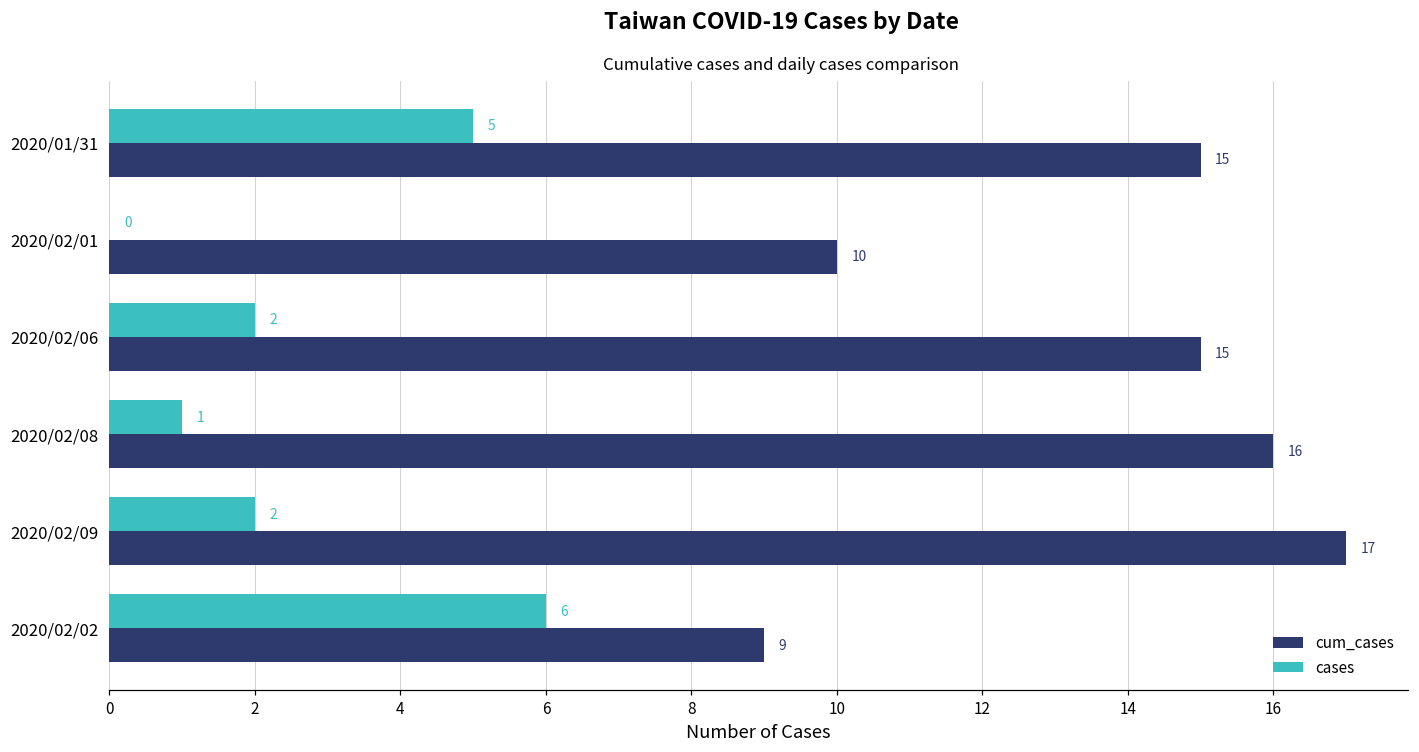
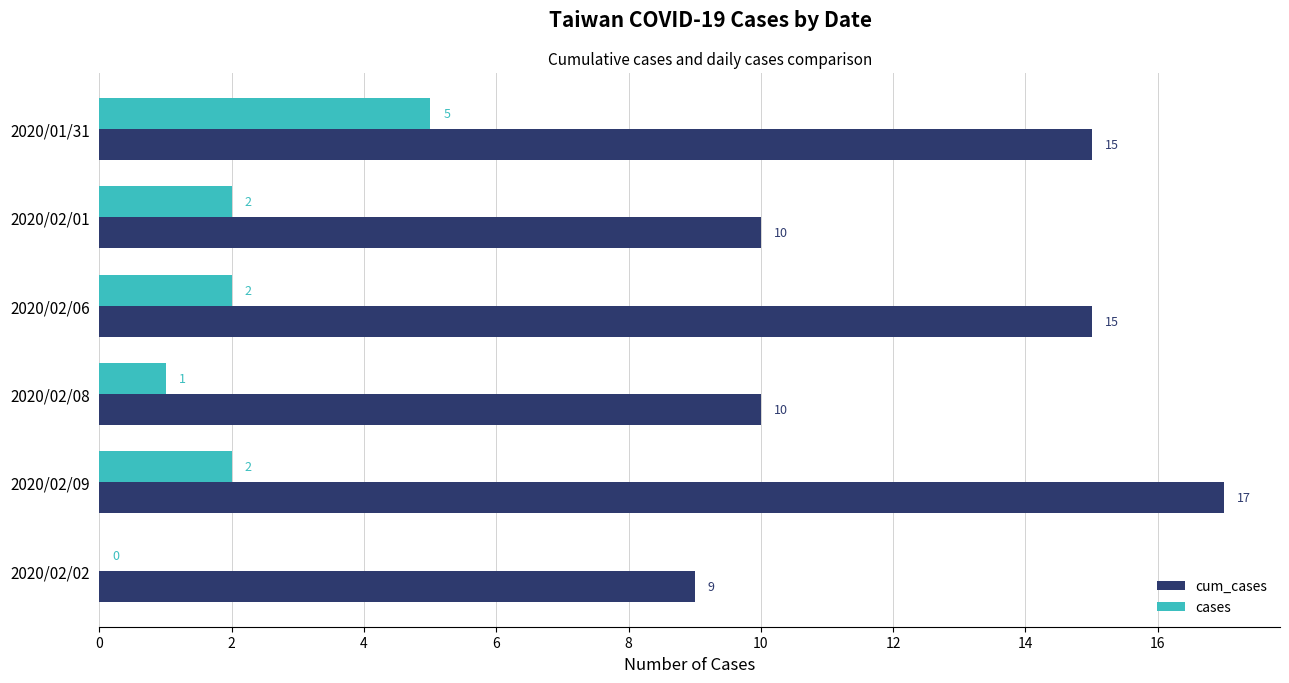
cases, 2020/02/01: 0 -> 2
cum_cases, 2020/02/08: 16 -> 10
cases, 2020/02/02: 6 -> 0
